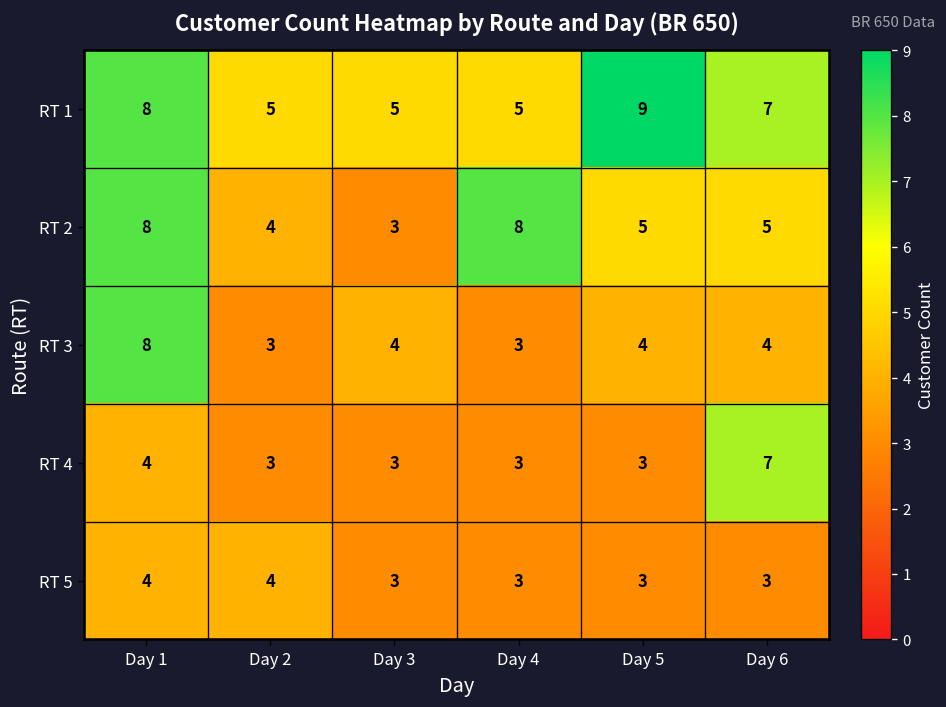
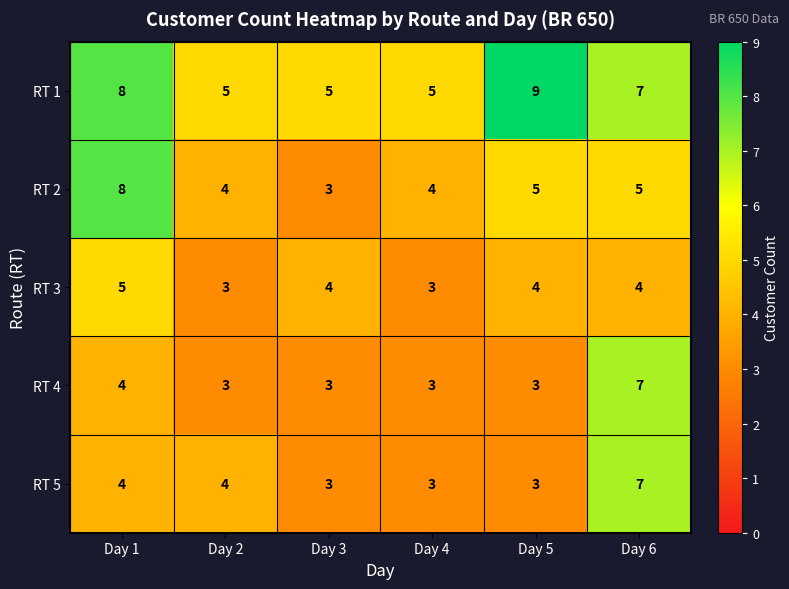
RT 2, Day 4: 8 -> 4
RT 3, Day 1: 8 -> 5
RT 5, Day 6: 3 -> 7
